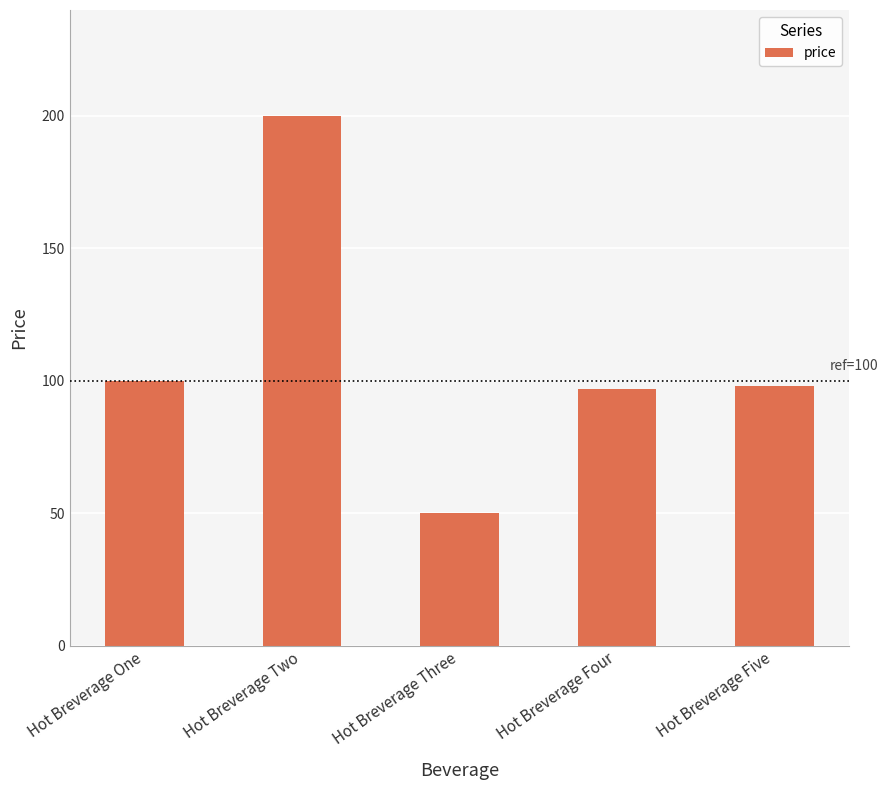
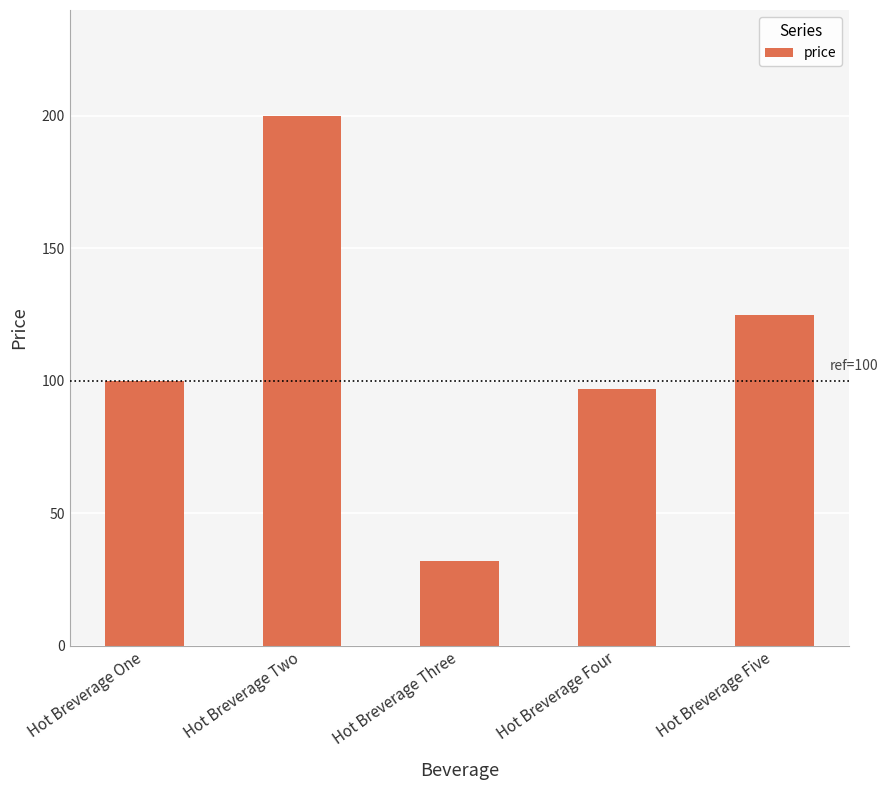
Hot Breverage Three: 50 -> 32
Hot Breverage Five: 98 -> 125
